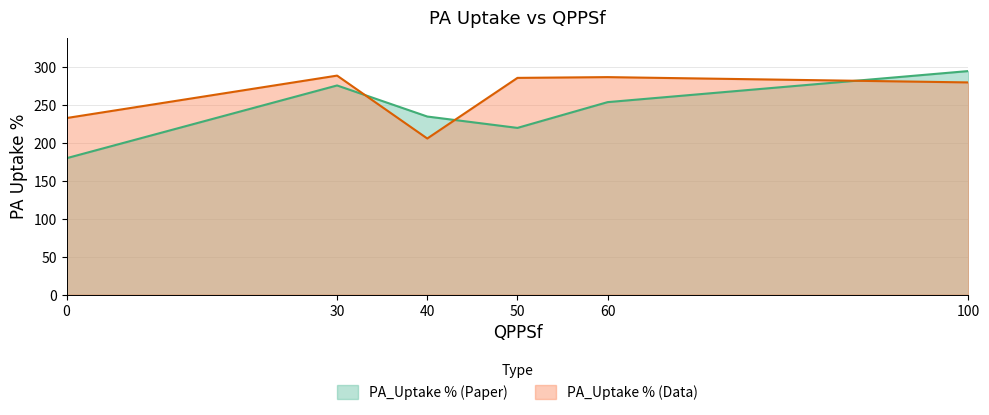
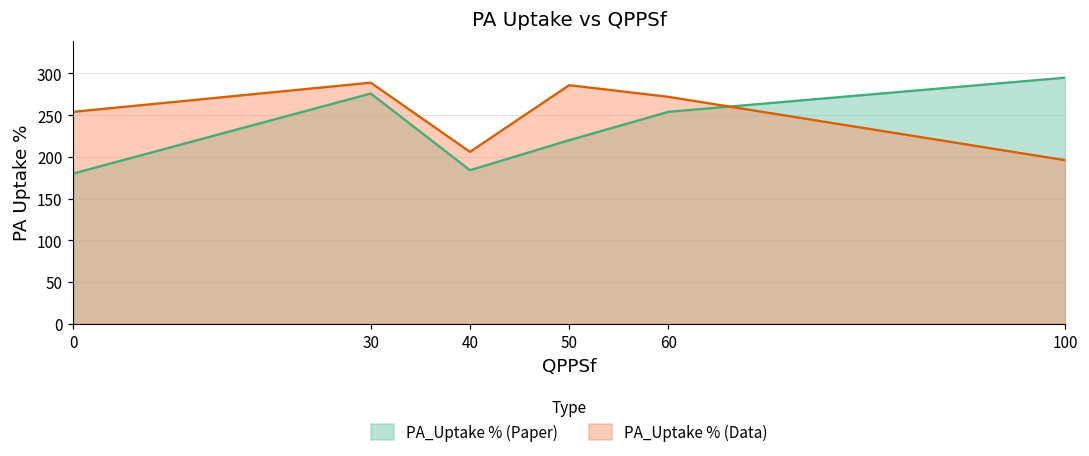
PA_Uptake % (Data), 0: 230 -> 250
PA_Uptake % (Paper), 40: 240 -> 180
PA_Uptake % (Data), 60: 290 -> 270
PA_Uptake % (Data), 100: 280 -> 200
